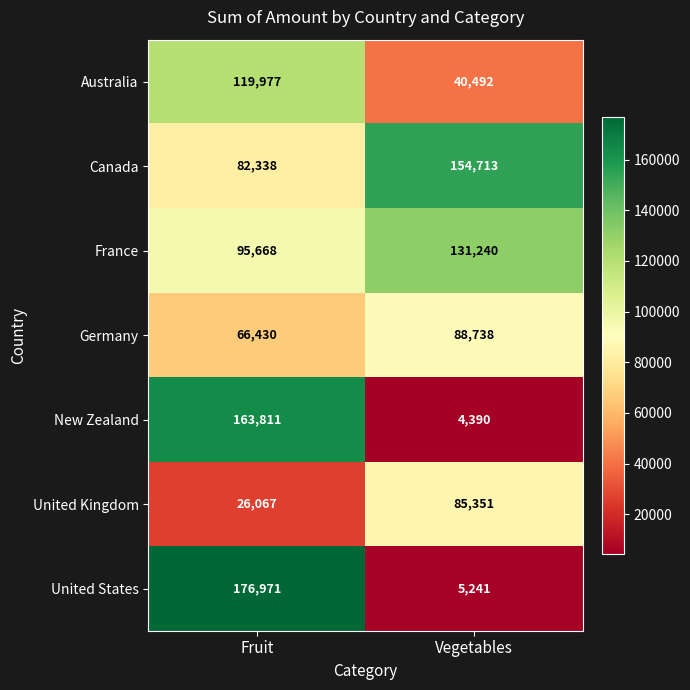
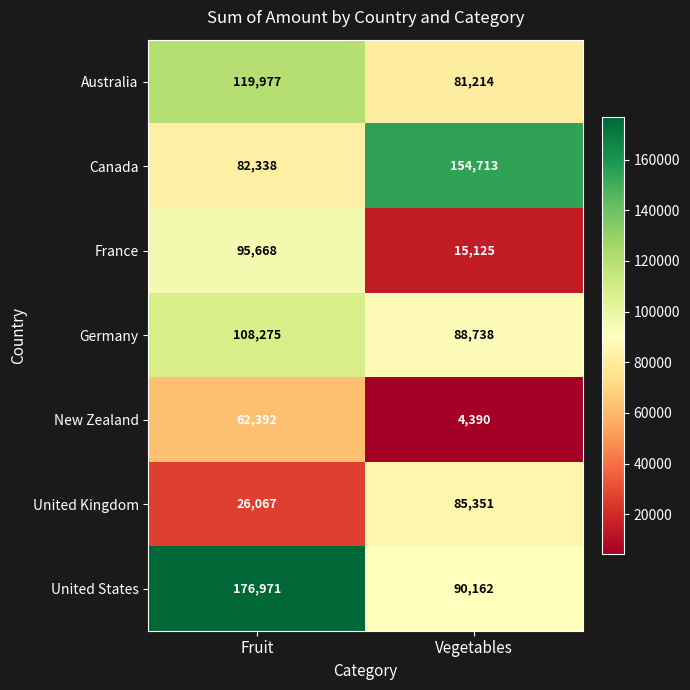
Australia, Vegetables: 40,492 -> 81,214
France, Vegetables: 131,240 -> 15,125
Germany, Fruit: 66,430 -> 108,275
New Zealand, Fruit: 163,811 -> 62,392
United States, Vegetables: 5,241 -> 90,162
